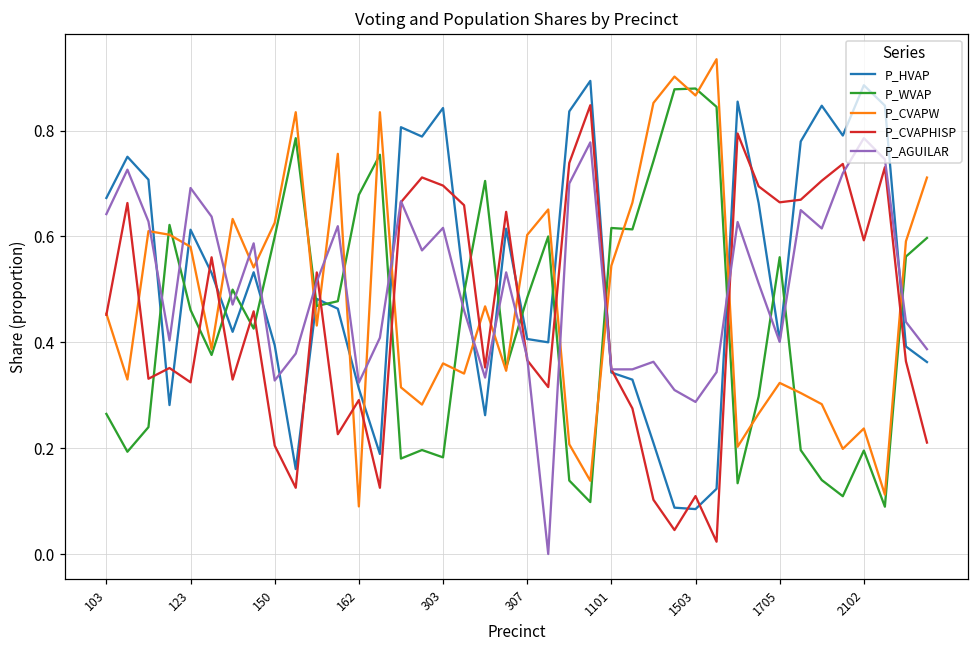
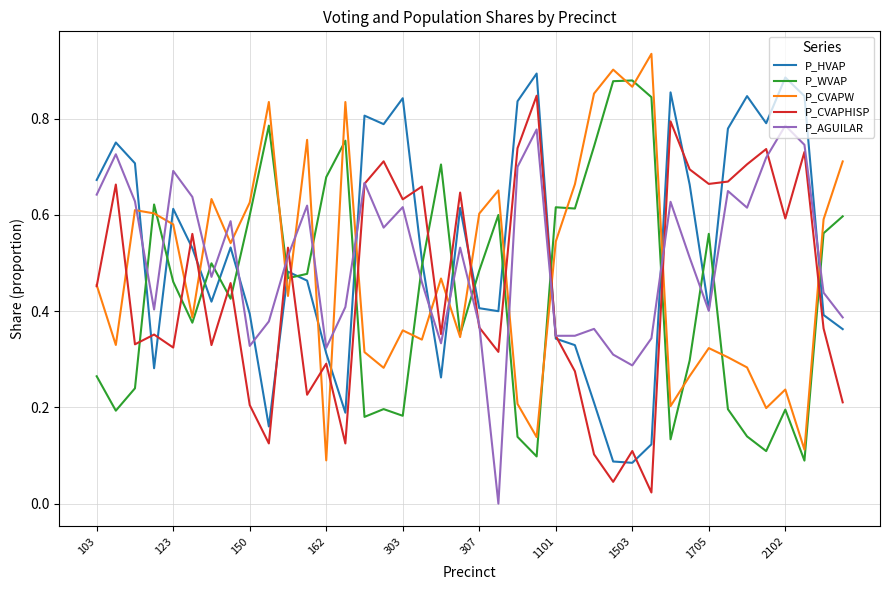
P_CVAPHISP, 303: 0.70 -> 0.63
